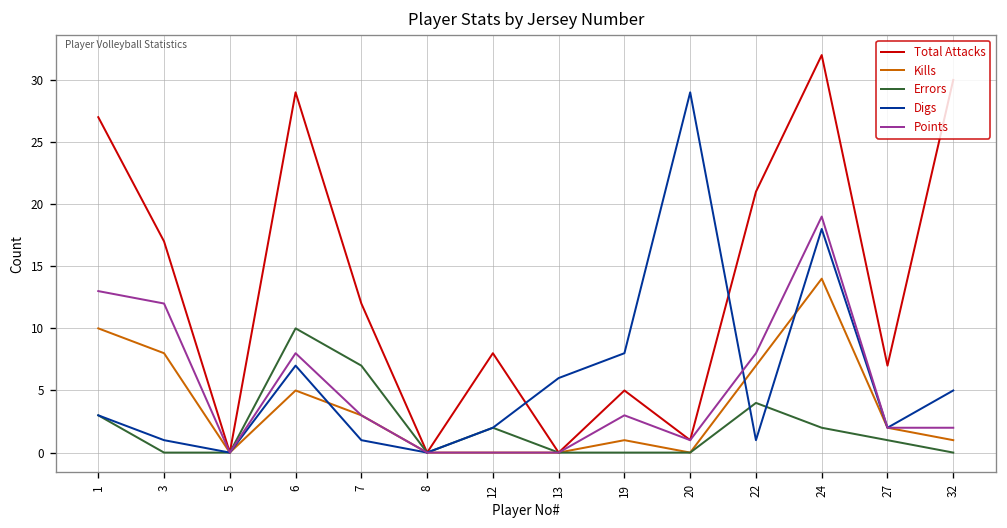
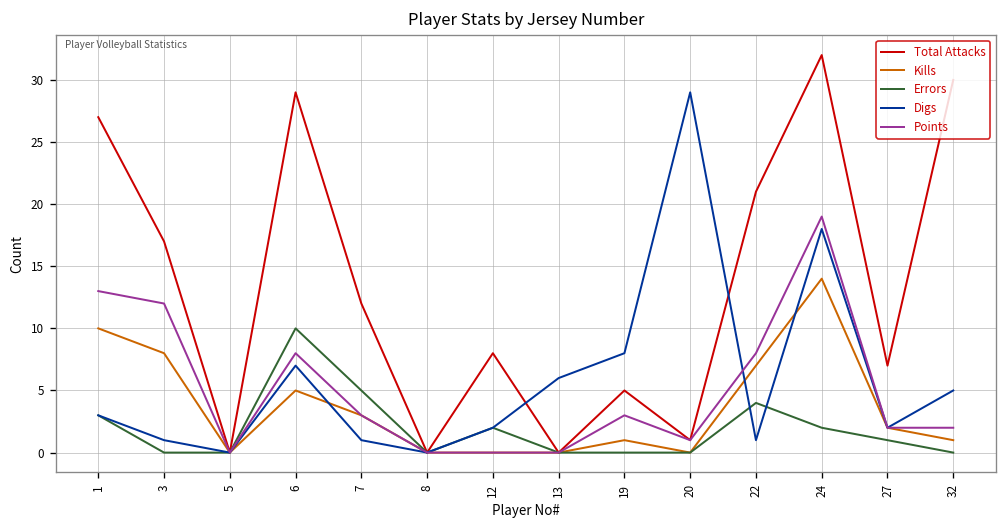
Errors, 7: 7 -> 5
